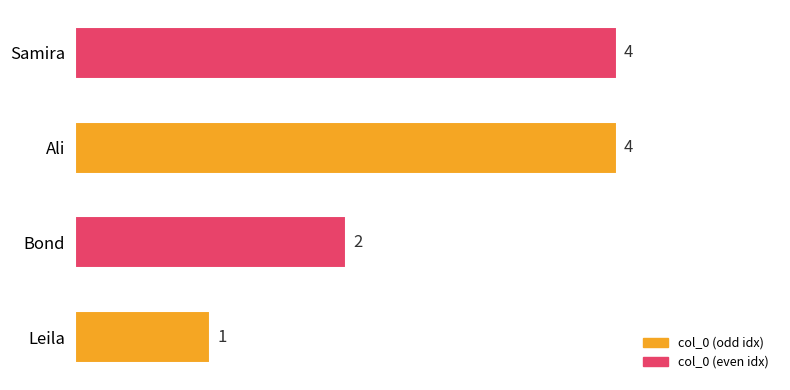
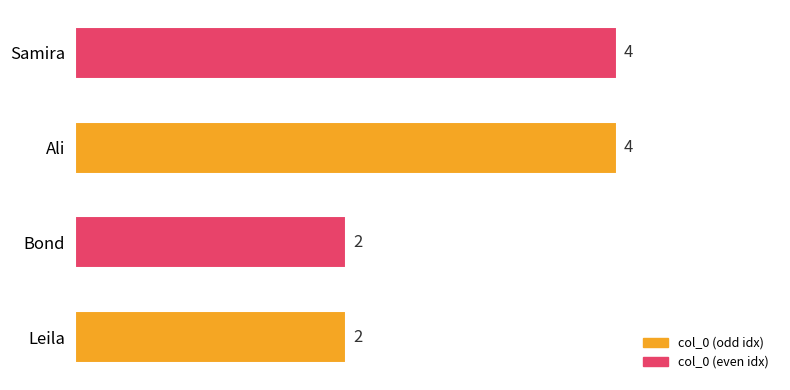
Leila: 1 -> 2
